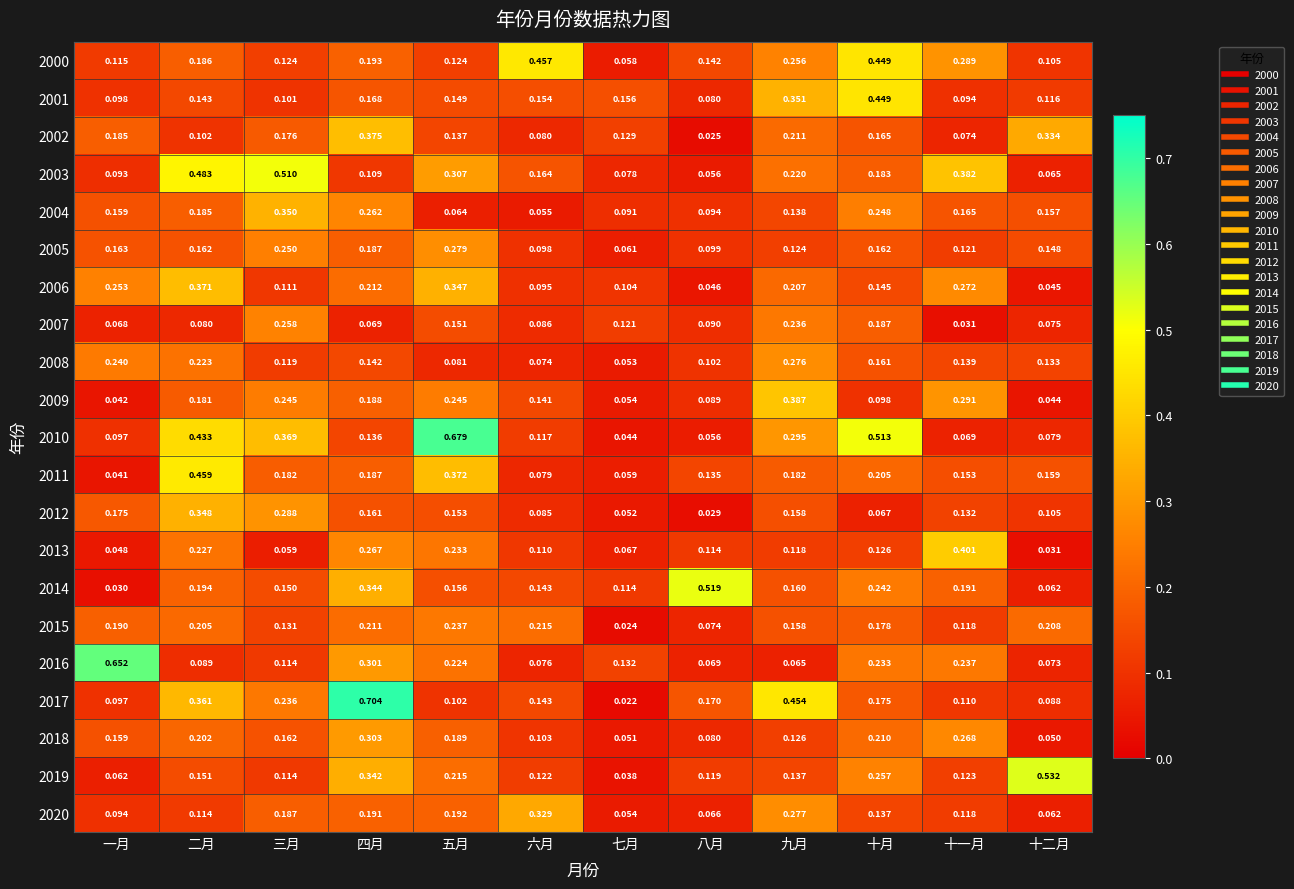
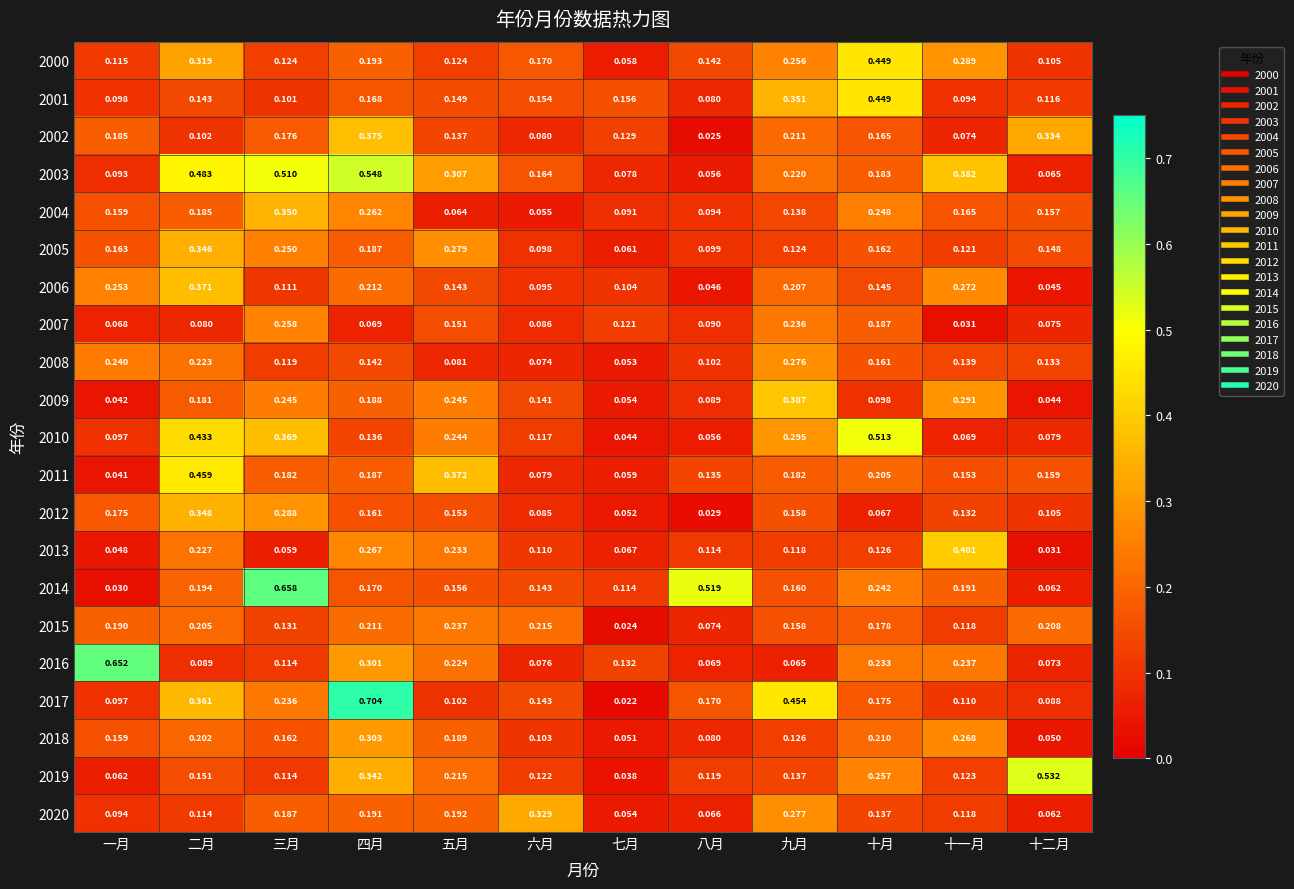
2000, 二月: 0.186 -> 0.319
2000, 六月: 0.457 -> 0.170
2003, 四月: 0.109 -> 0.548
2005, 二月: 0.162 -> 0.346
2006, 五月: 0.347 -> 0.143
2010, 五月: 0.679 -> 0.244
2014, 三月: 0.150 -> 0.658
2014, 四月: 0.344 -> 0.170
